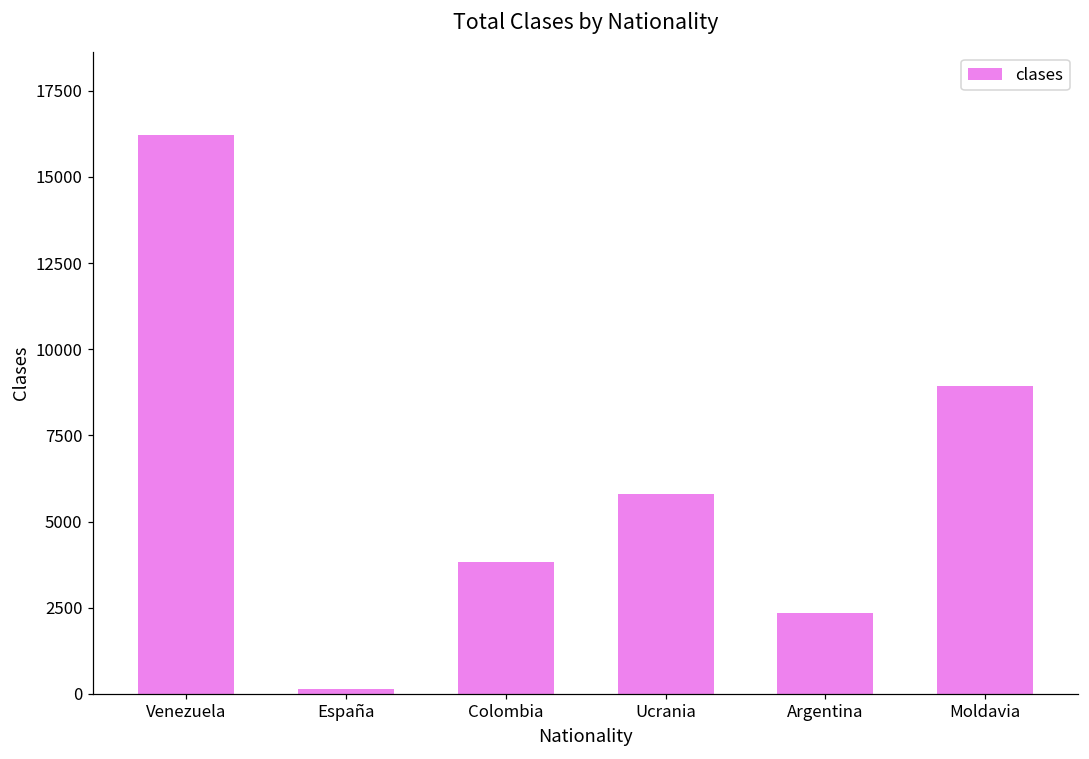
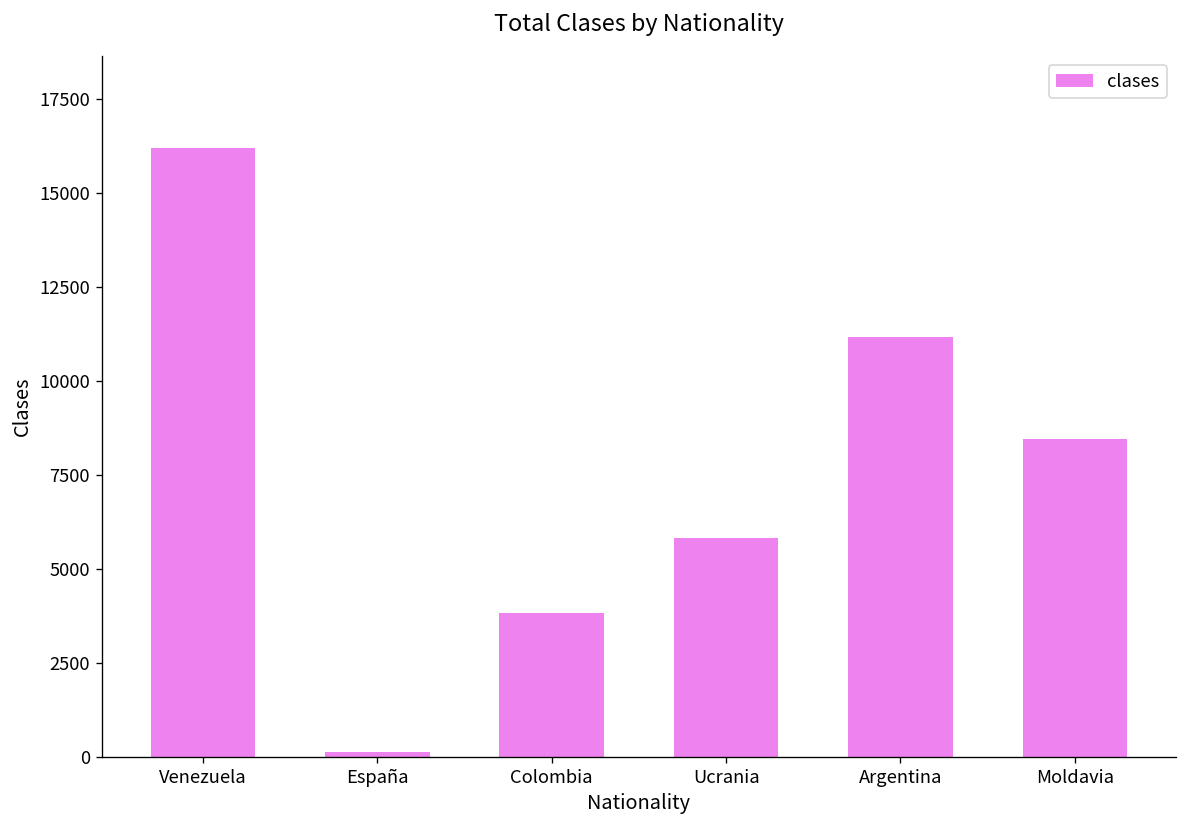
Argentina: 2300 -> 11200
Moldavia: 8900 -> 8500
